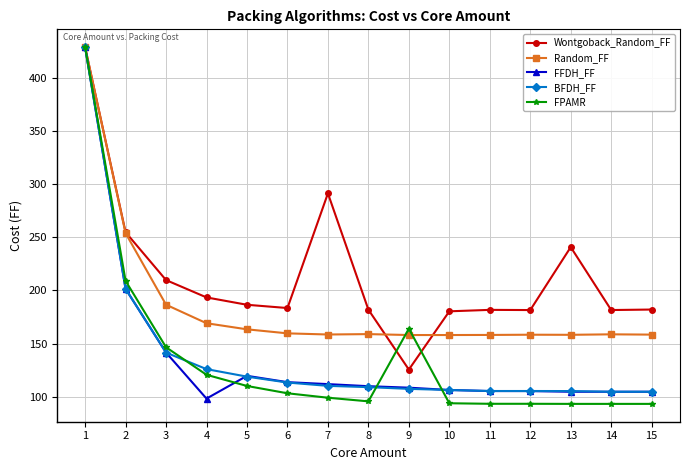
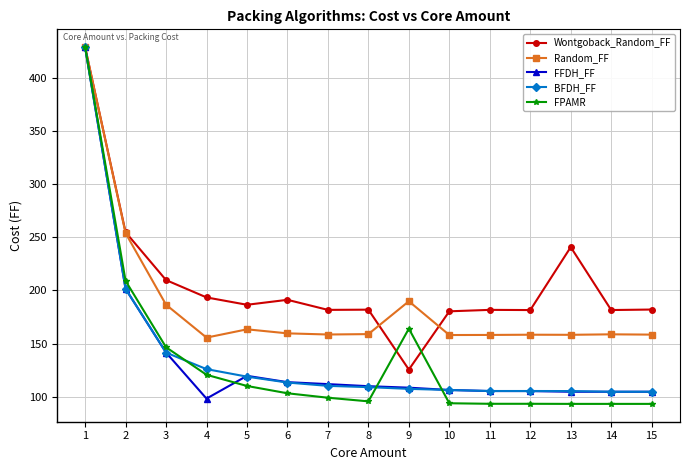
Random_FF, 4: 169 -> 156
Wontgoback_Random_FF, 6: 183 -> 191
Wontgoback_Random_FF, 7: 291 -> 182
Random_FF, 9: 158 -> 190
